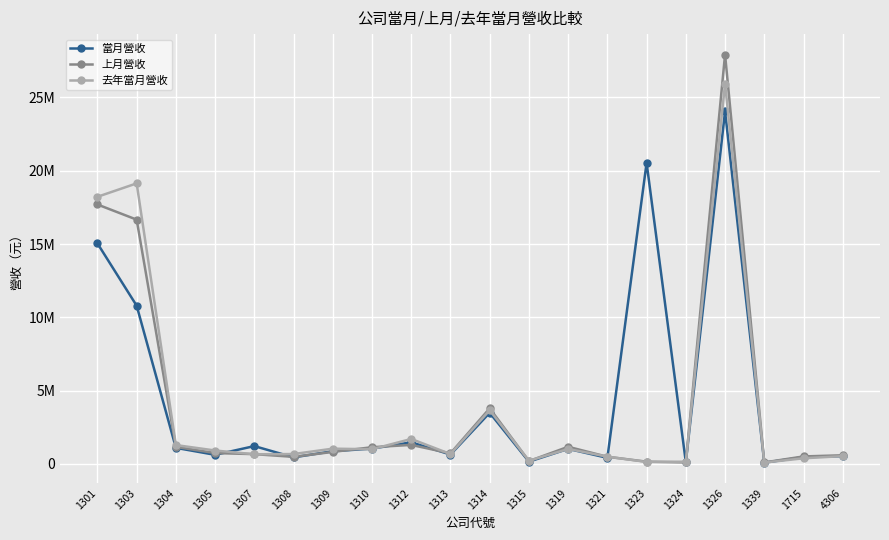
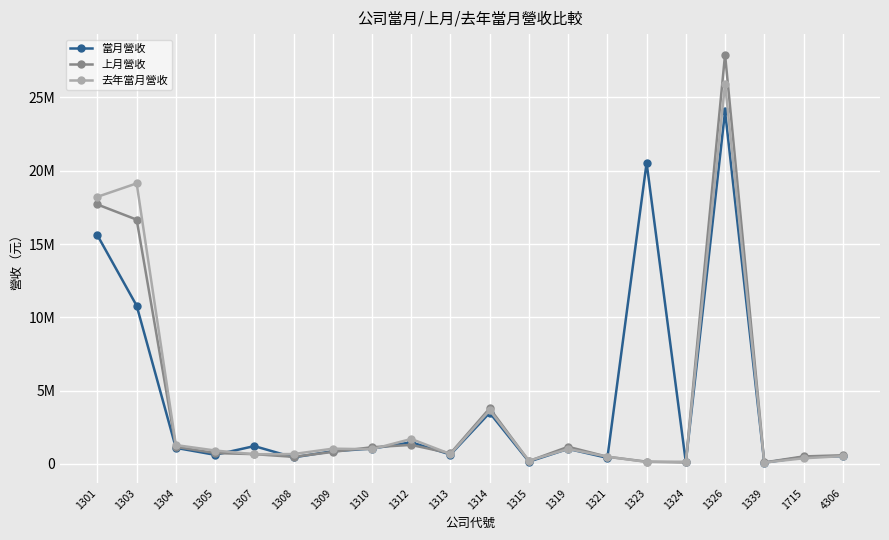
當月營收, 1301: 15000000 -> 15600000
